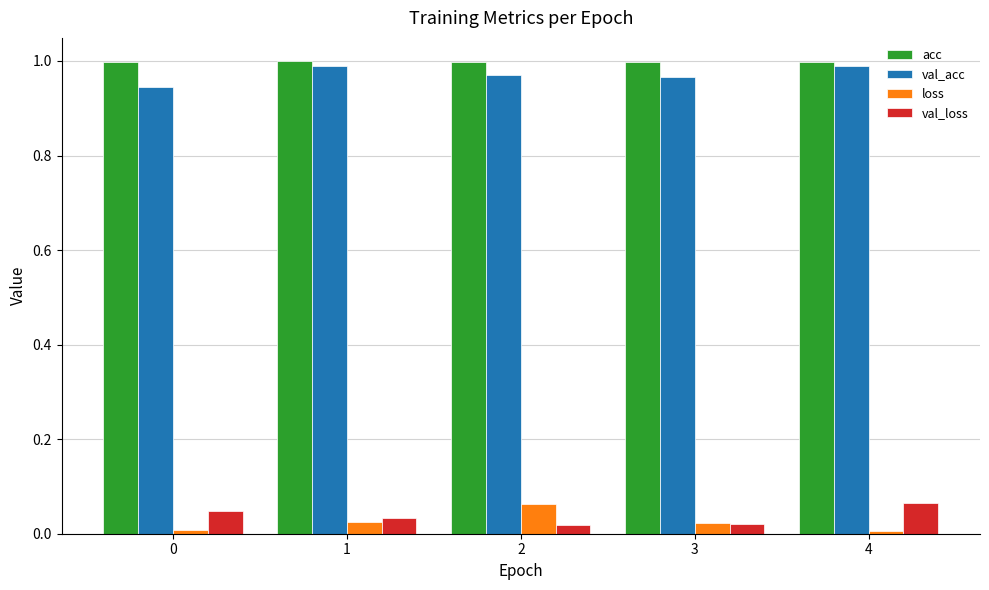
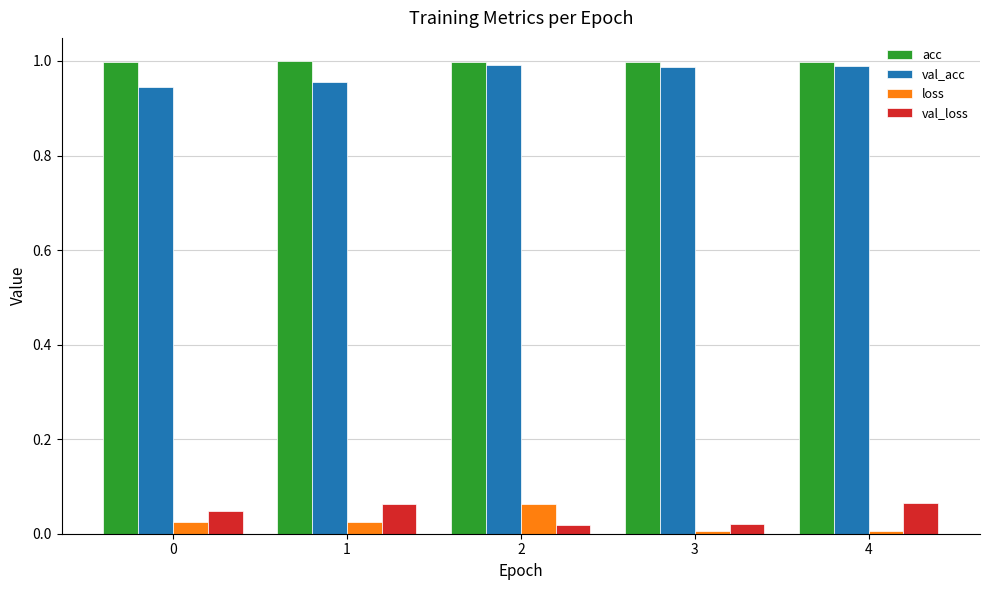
loss, 0: 0.01 -> 0.02
val_acc, 1: 0.99 -> 0.96
val_loss, 1: 0.03 -> 0.06
val_acc, 2: 0.97 -> 0.99
val_acc, 3: 0.97 -> 0.99
loss, 3: 0.02 -> 0.01
